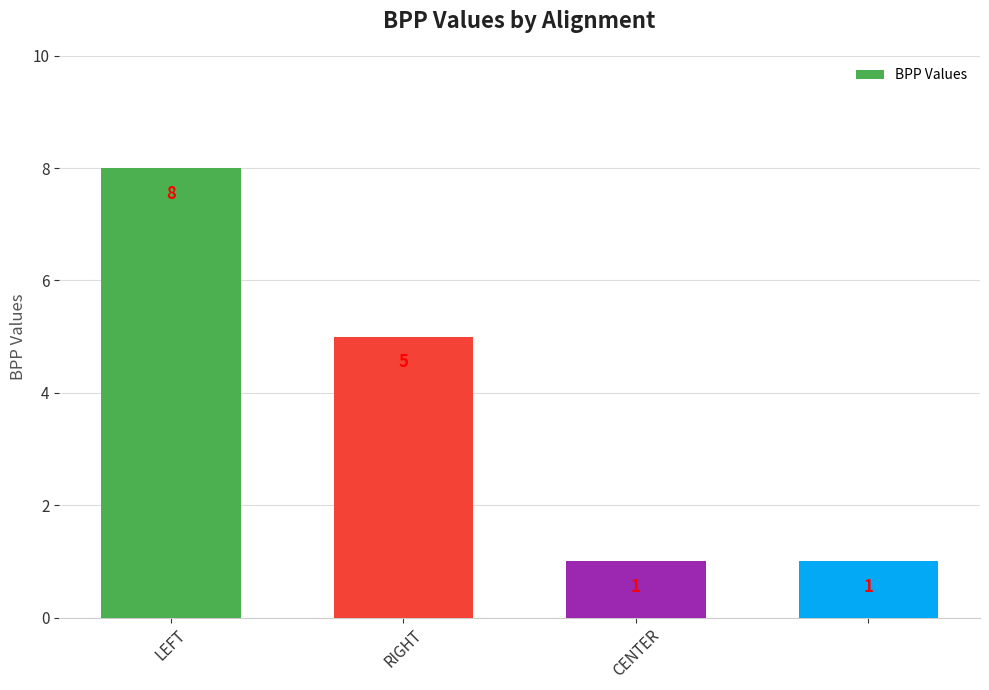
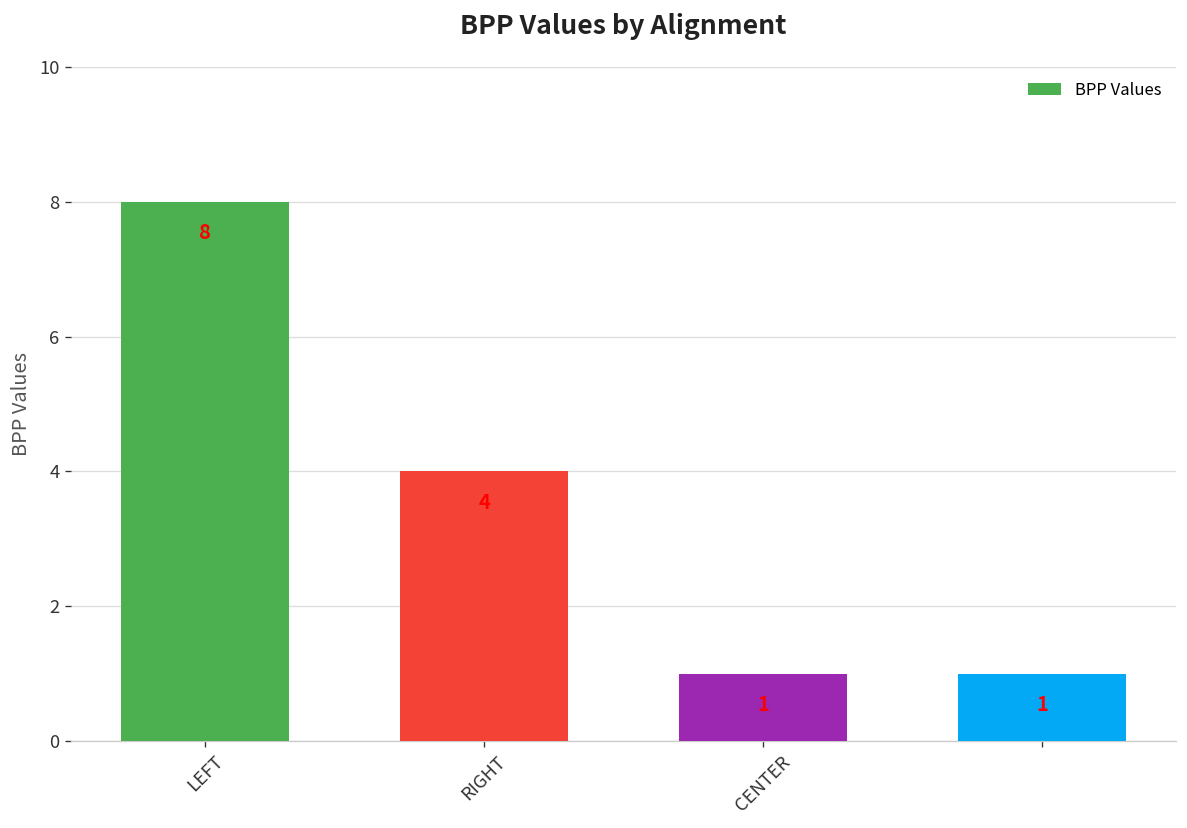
RIGHT: 5 -> 4
